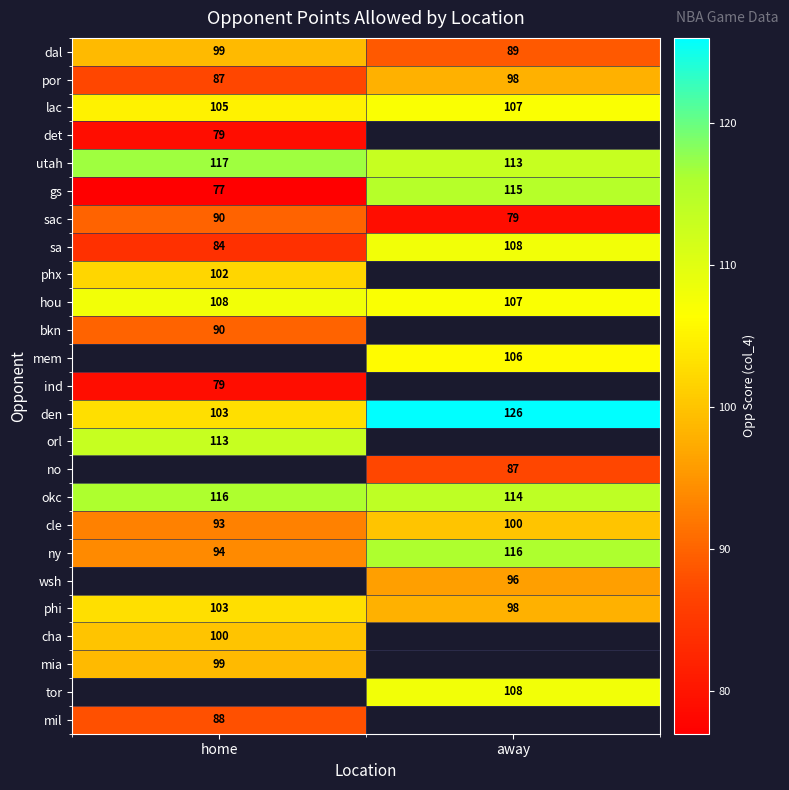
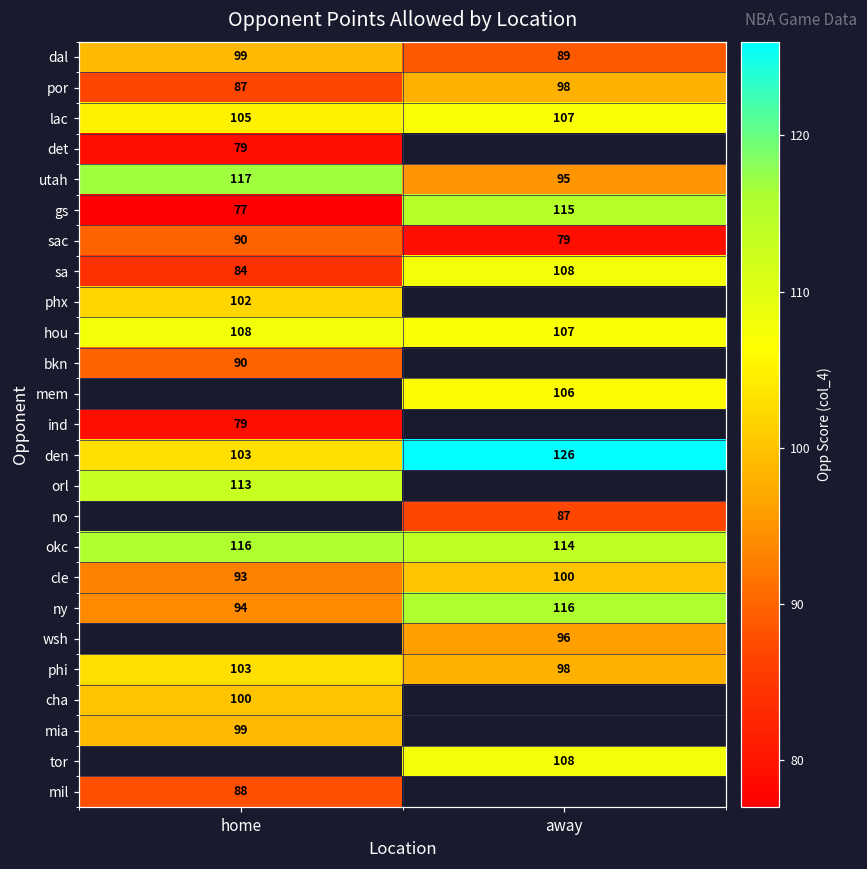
utah, away: 113 -> 95
